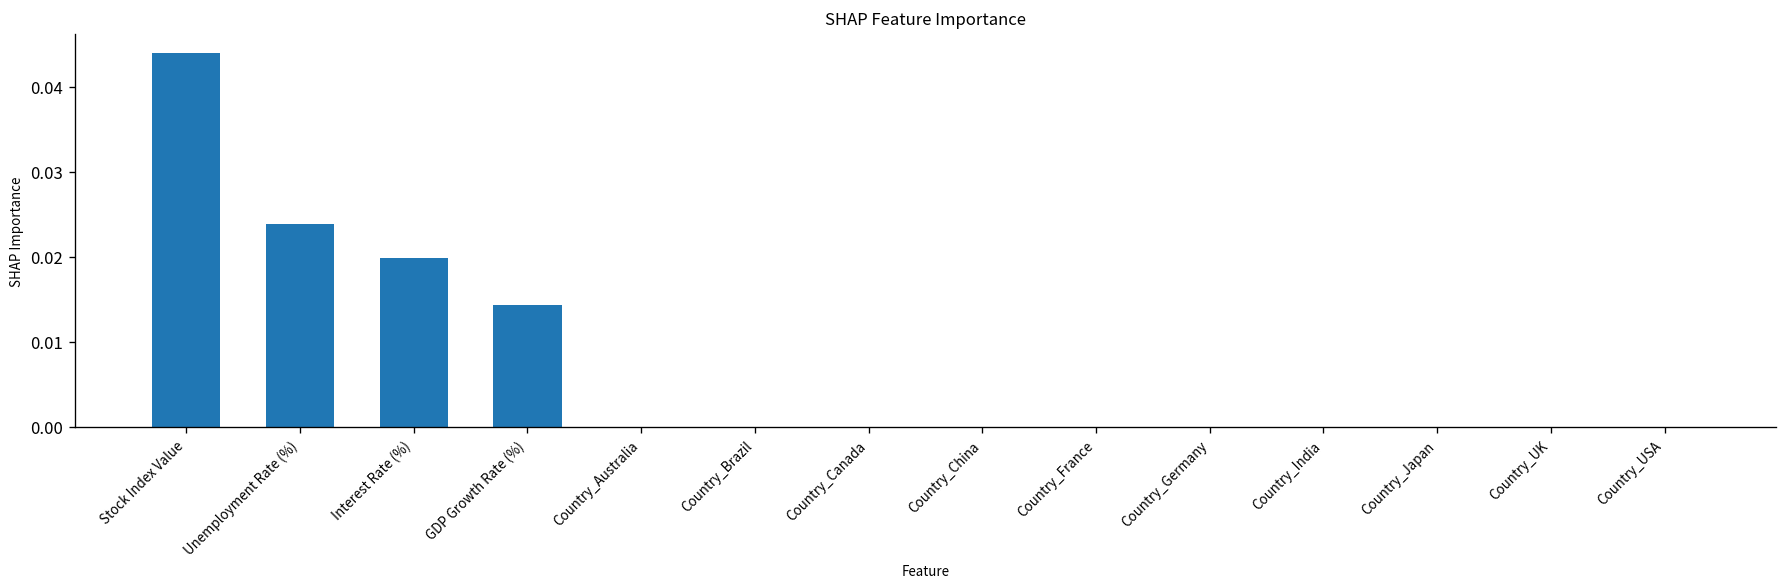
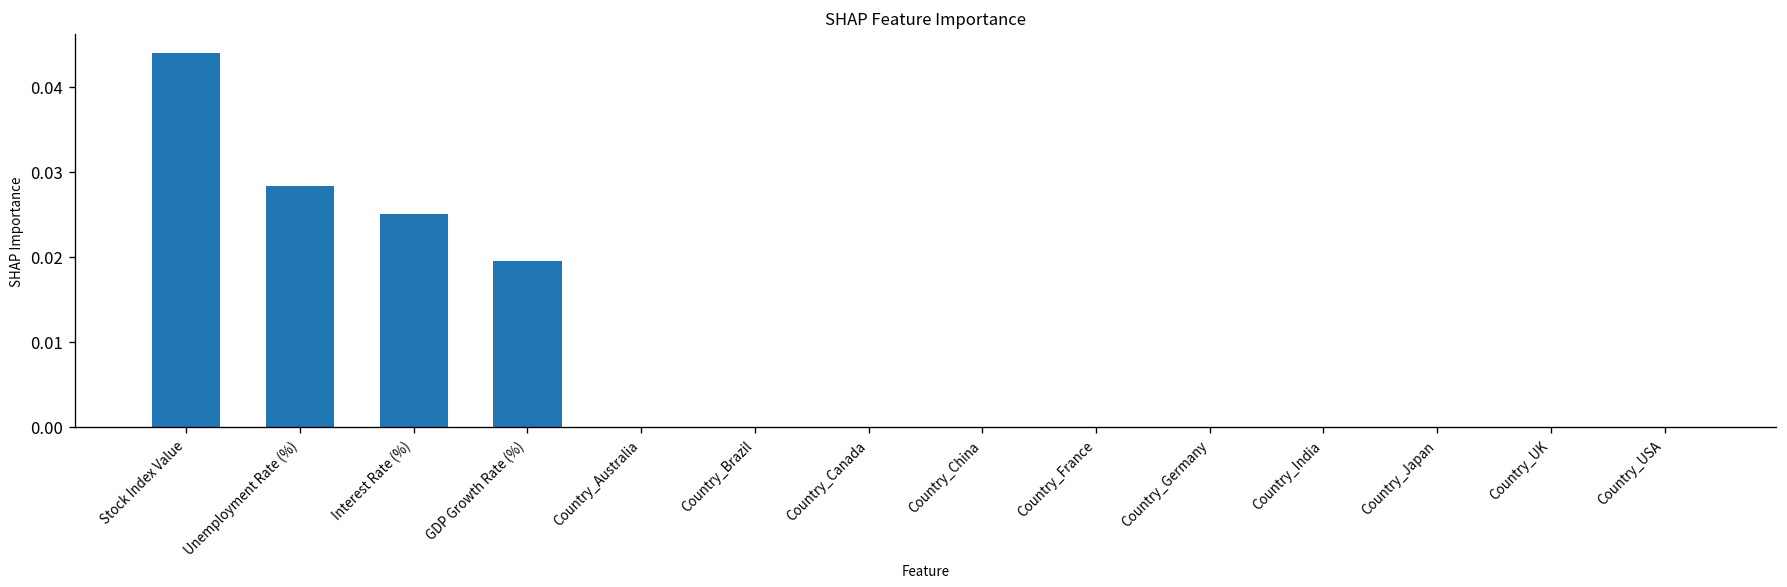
Unemployment Rate (%): 0.024 -> 0.028
Interest Rate (%): 0.020 -> 0.025
GDP Growth Rate (%): 0.014 -> 0.019
